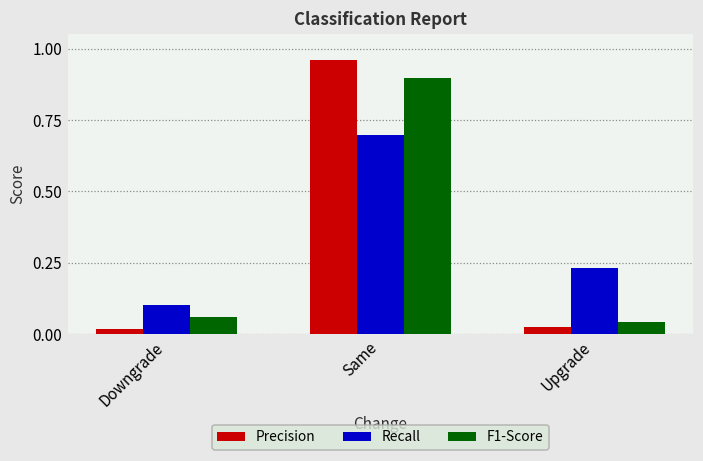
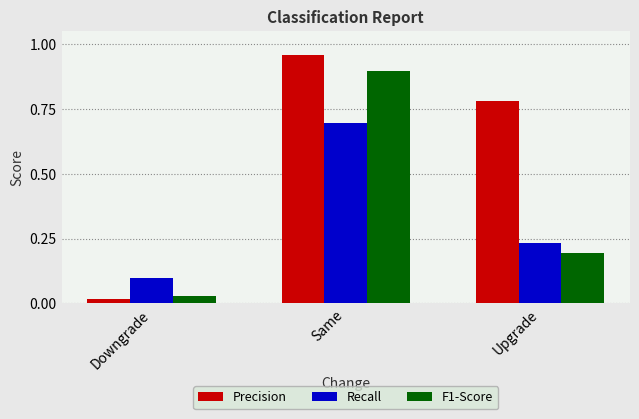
F1-Score, Downgrade: 0.06 -> 0.03
Precision, Upgrade: 0.02 -> 0.78
F1-Score, Upgrade: 0.04 -> 0.20
